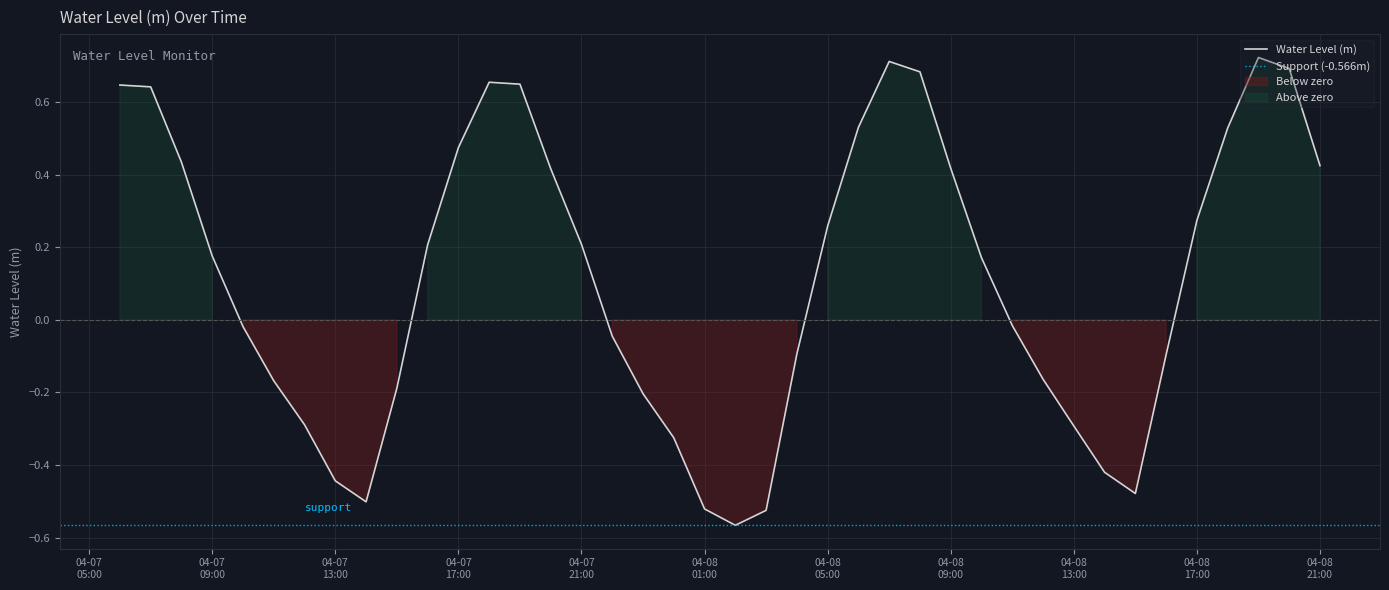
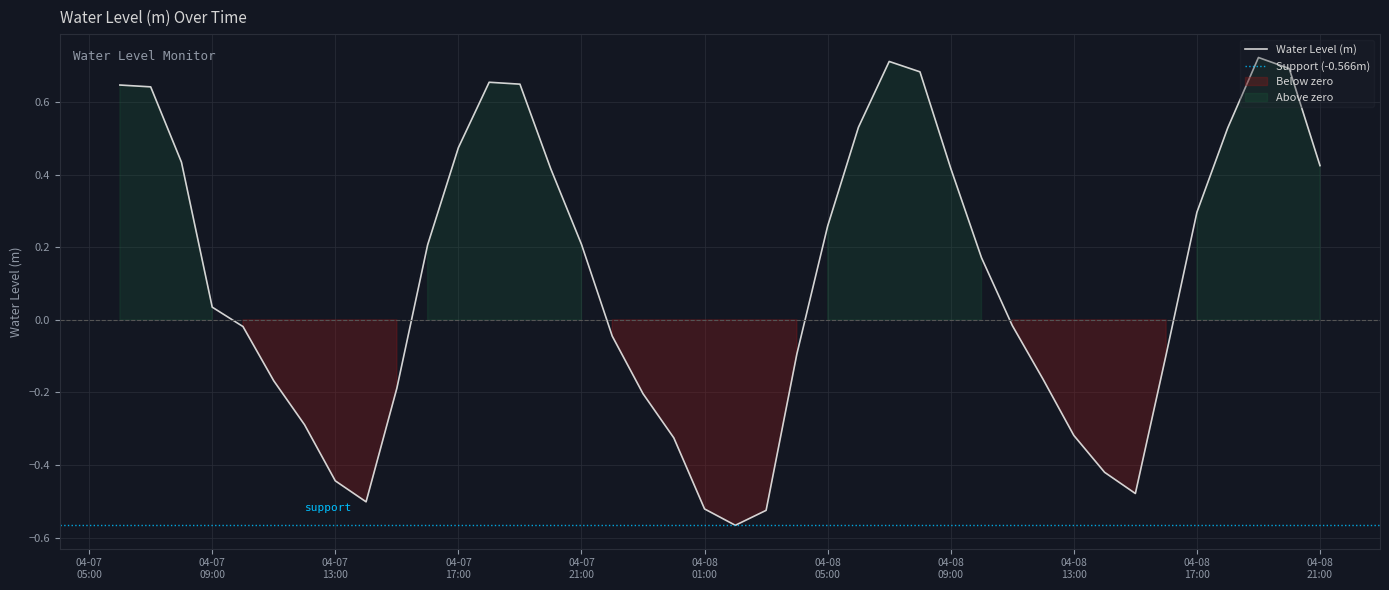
04-07 09:00: 0.18 -> 0.04
04-08 13:00: -0.29 -> -0.32
04-08 17:00: 0.27 -> 0.30
